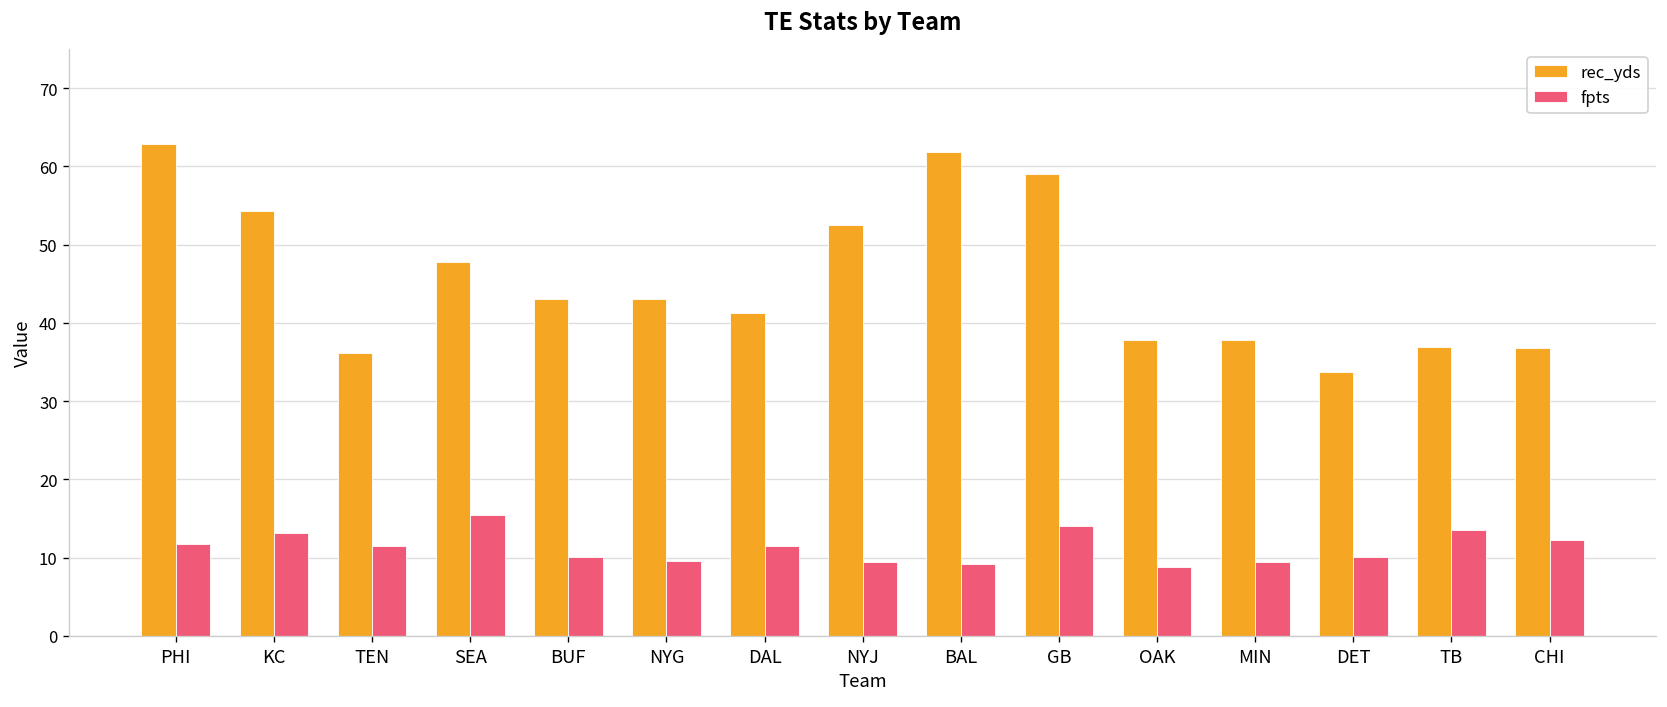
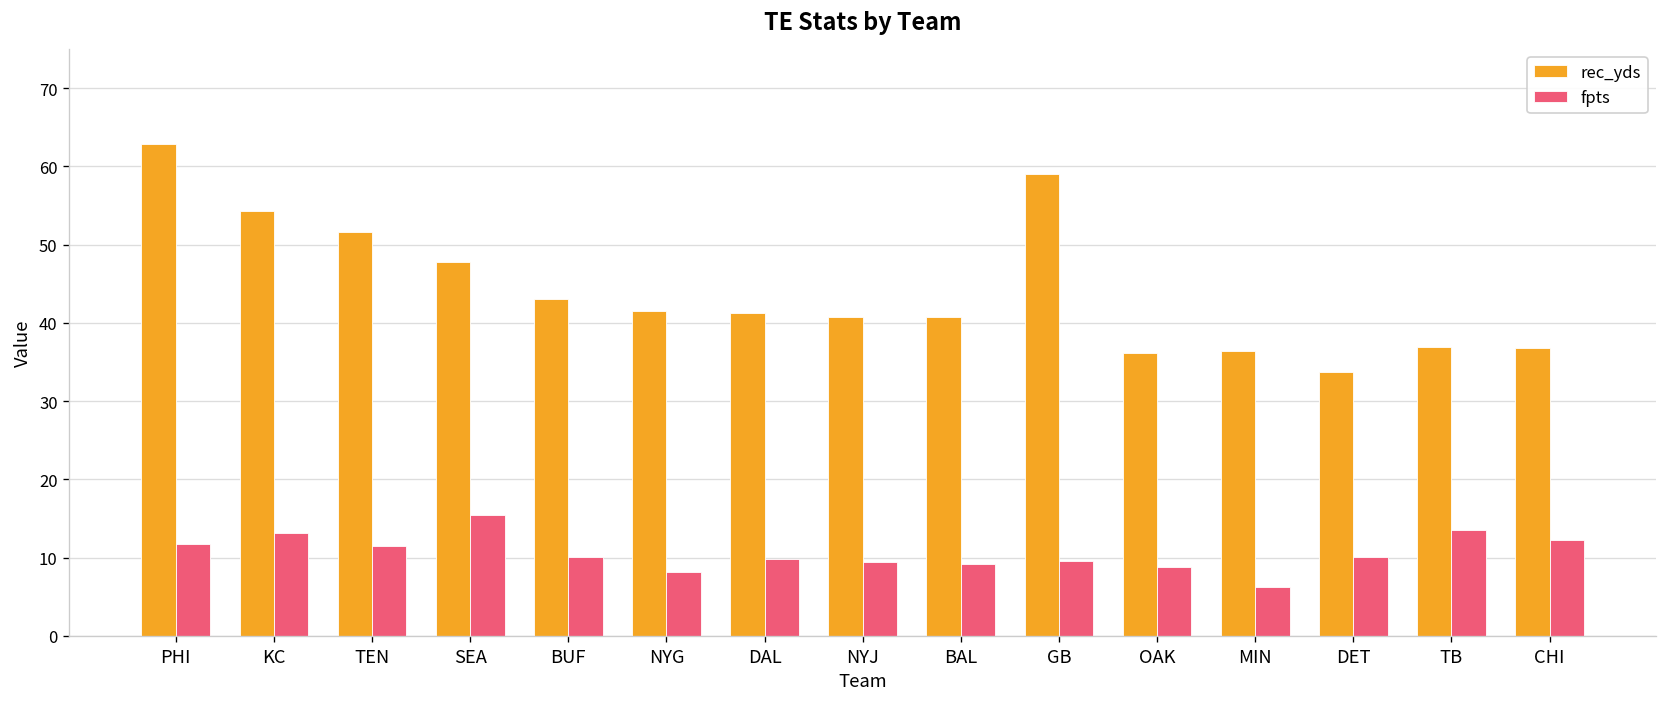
rec_yds, TEN: 36 -> 52
rec_yds, NYG: 43 -> 42
fpts, NYG: 10 -> 8
fpts, DAL: 12 -> 10
rec_yds, NYJ: 53 -> 41
rec_yds, BAL: 62 -> 41
fpts, GB: 14 -> 10
rec_yds, OAK: 38 -> 36
rec_yds, MIN: 38 -> 36
fpts, MIN: 9 -> 6
